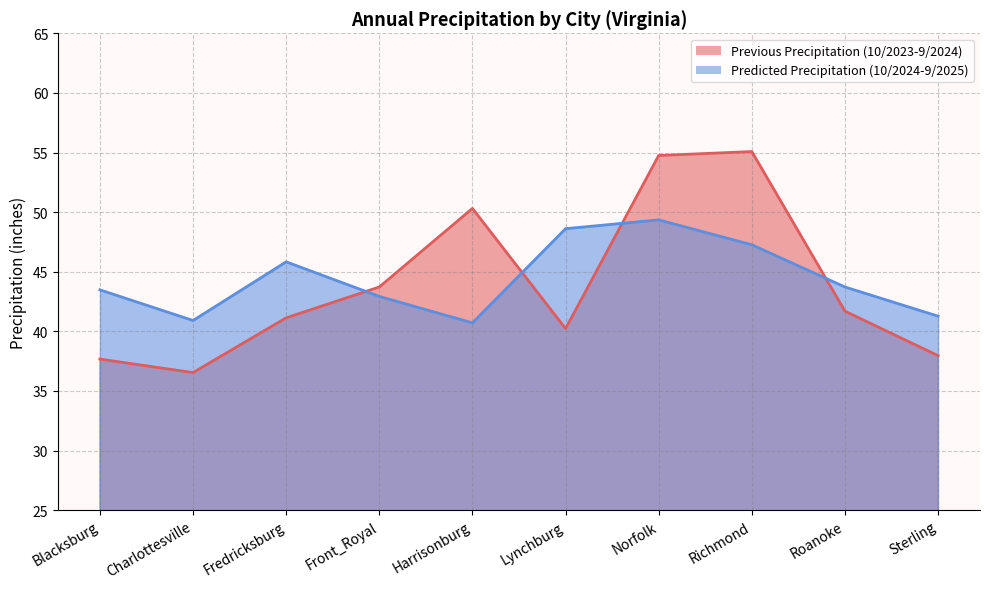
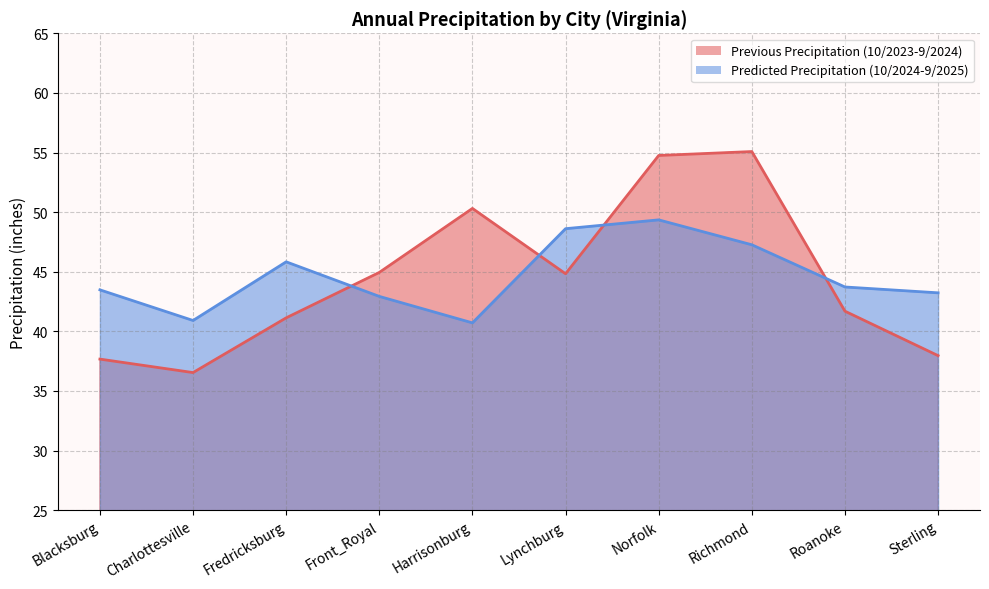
Previous Precipitation (10/2023-9/2024), Front_Royal: 43.7 -> 44.9
Previous Precipitation (10/2023-9/2024), Lynchburg: 40.2 -> 44.8
Predicted Precipitation (10/2024-9/2025), Sterling: 41.3 -> 43.2
